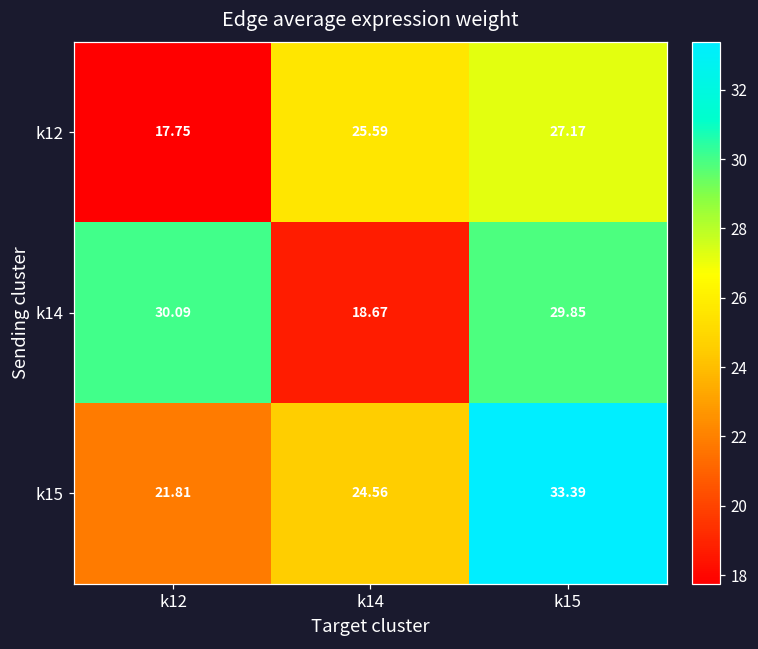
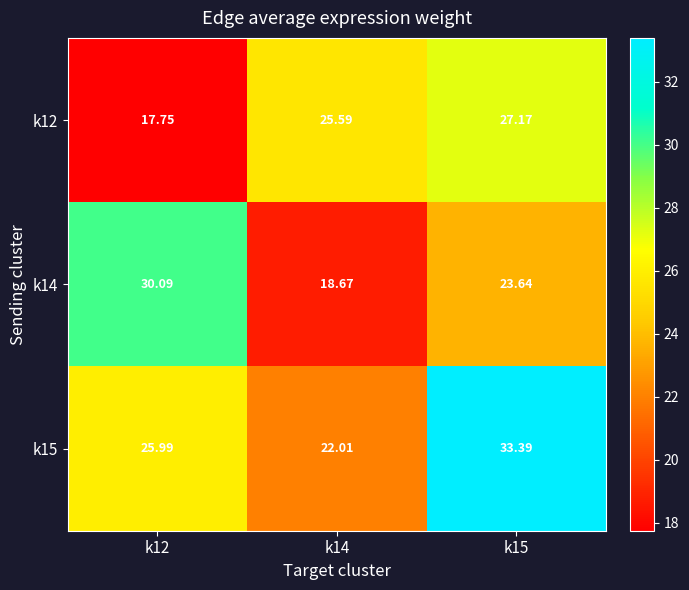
k14, k15: 29.85 -> 23.64
k15, k12: 21.81 -> 25.99
k15, k14: 24.56 -> 22.01
